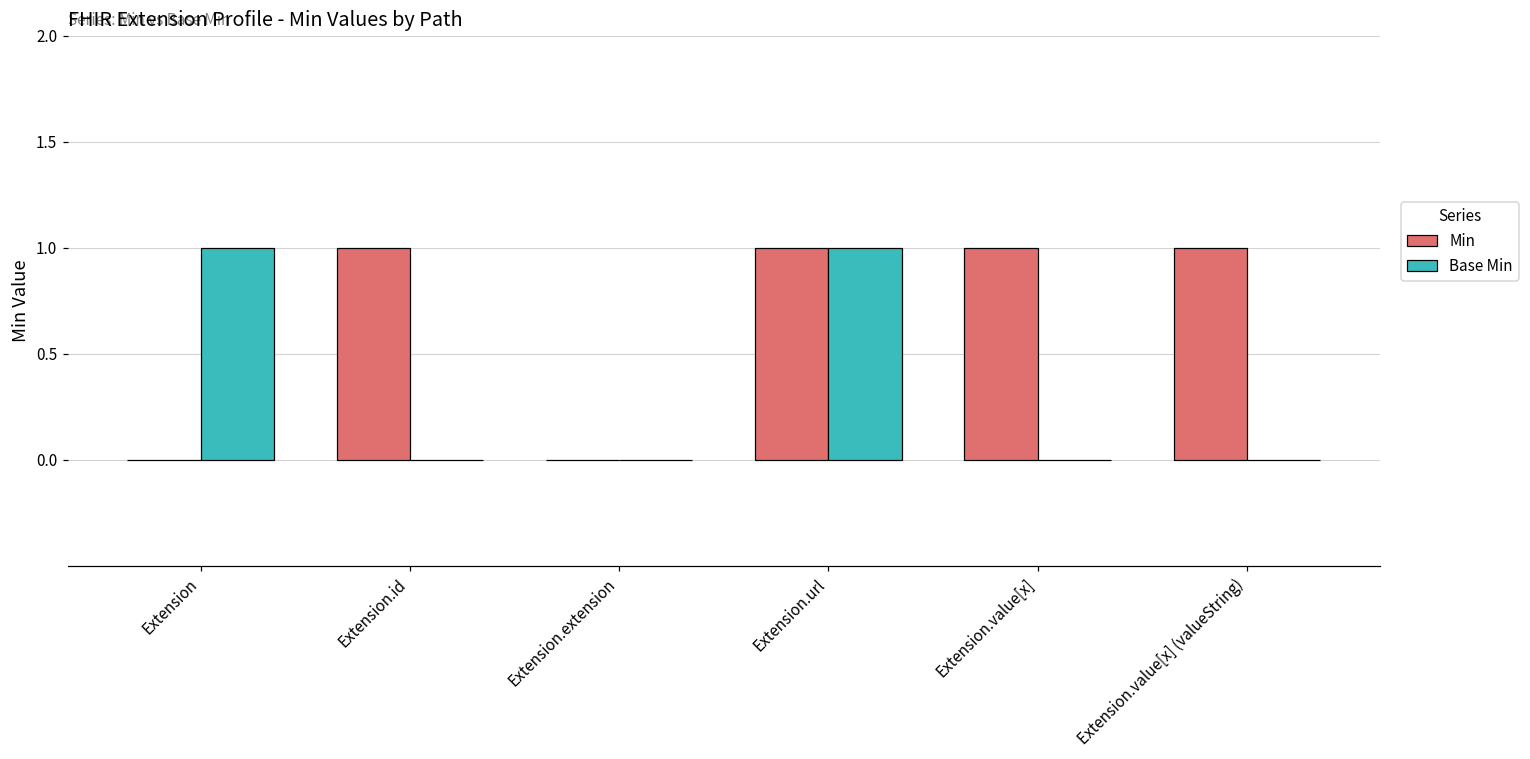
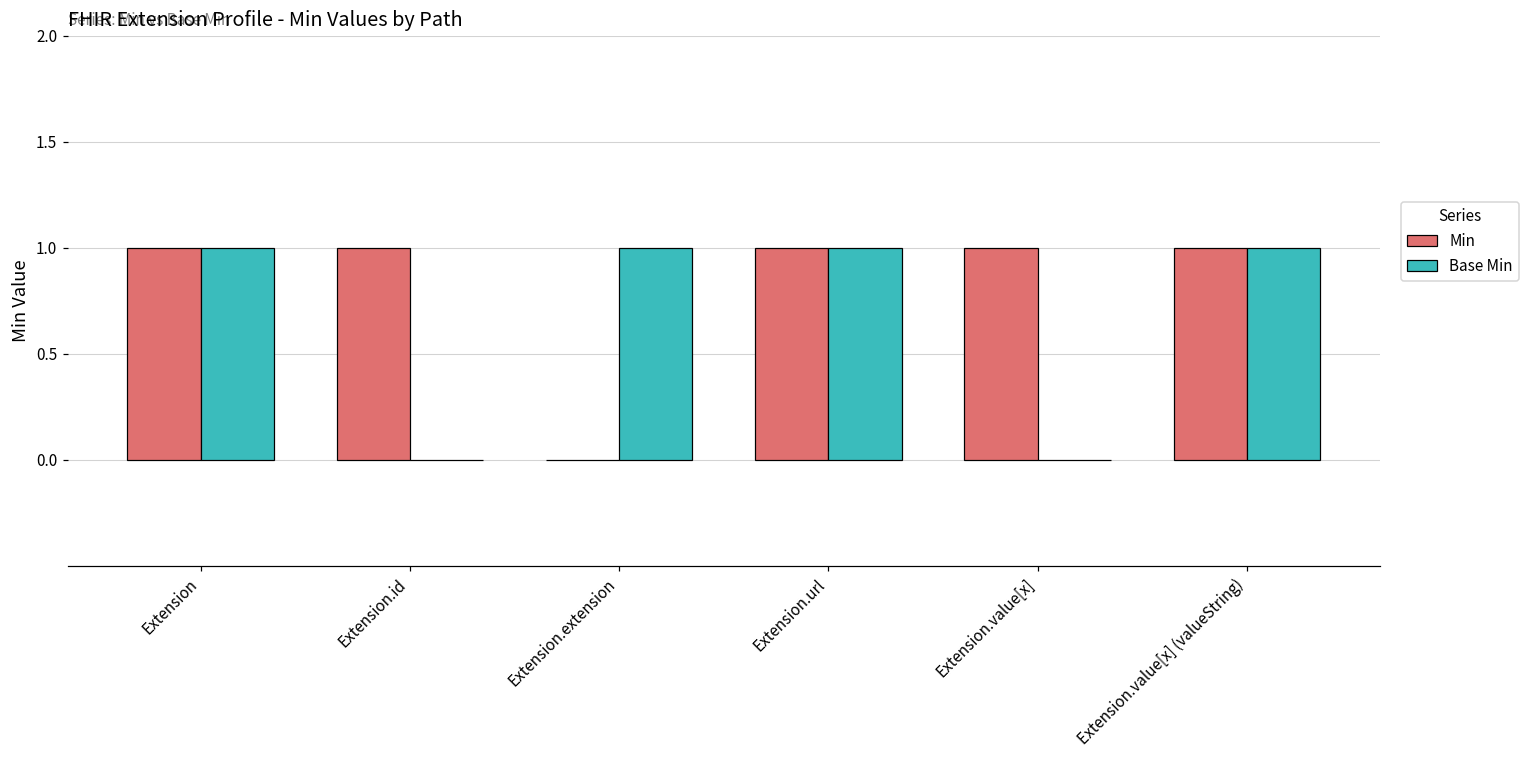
Min, Extension: 0 -> 1
Base Min, Extension.extension: 0 -> 1
Base Min, Extension.value[x] (valueString): 0 -> 1
